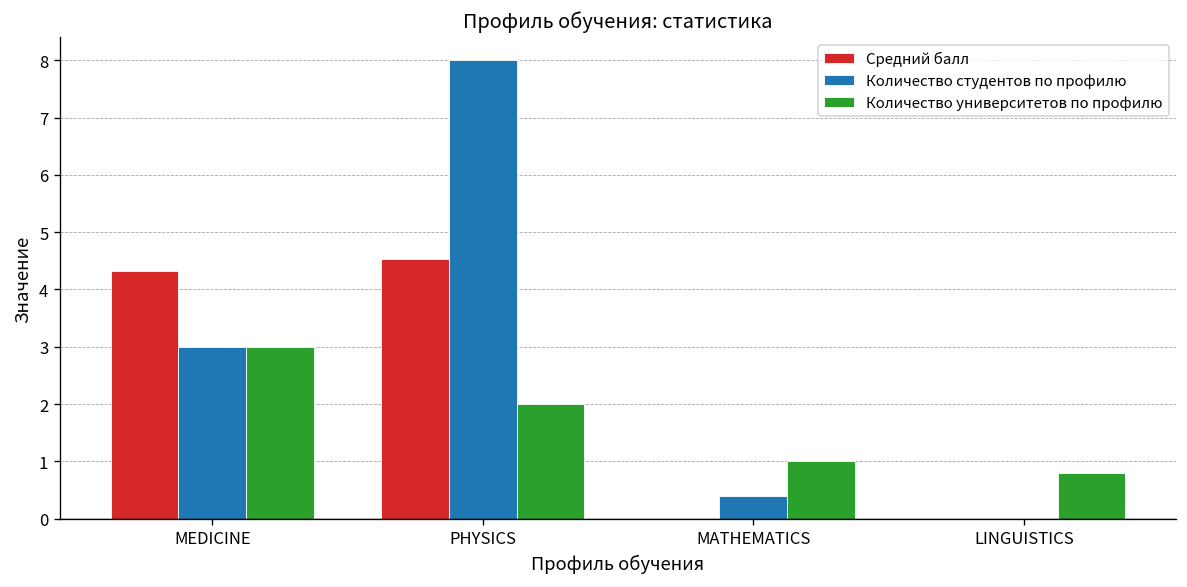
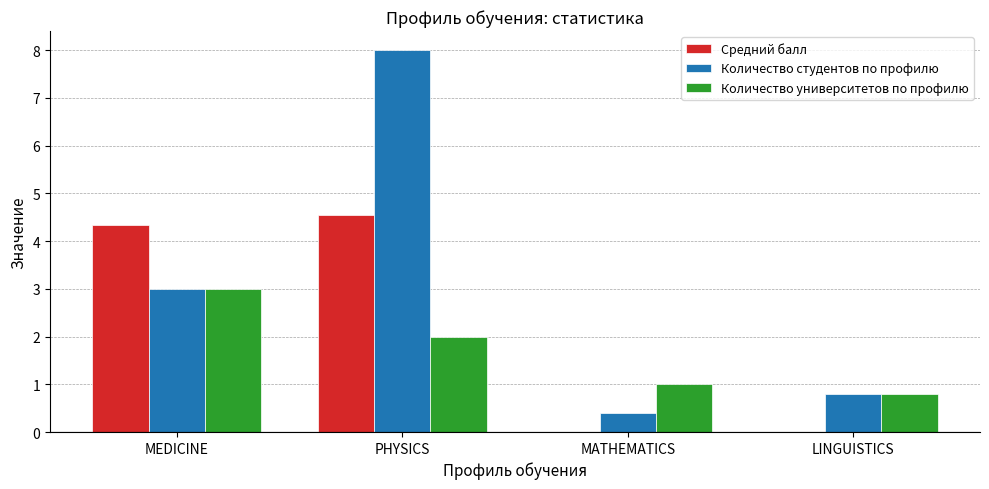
Количество студентов по профилю, LINGUISTICS: 0.0 -> 0.8
